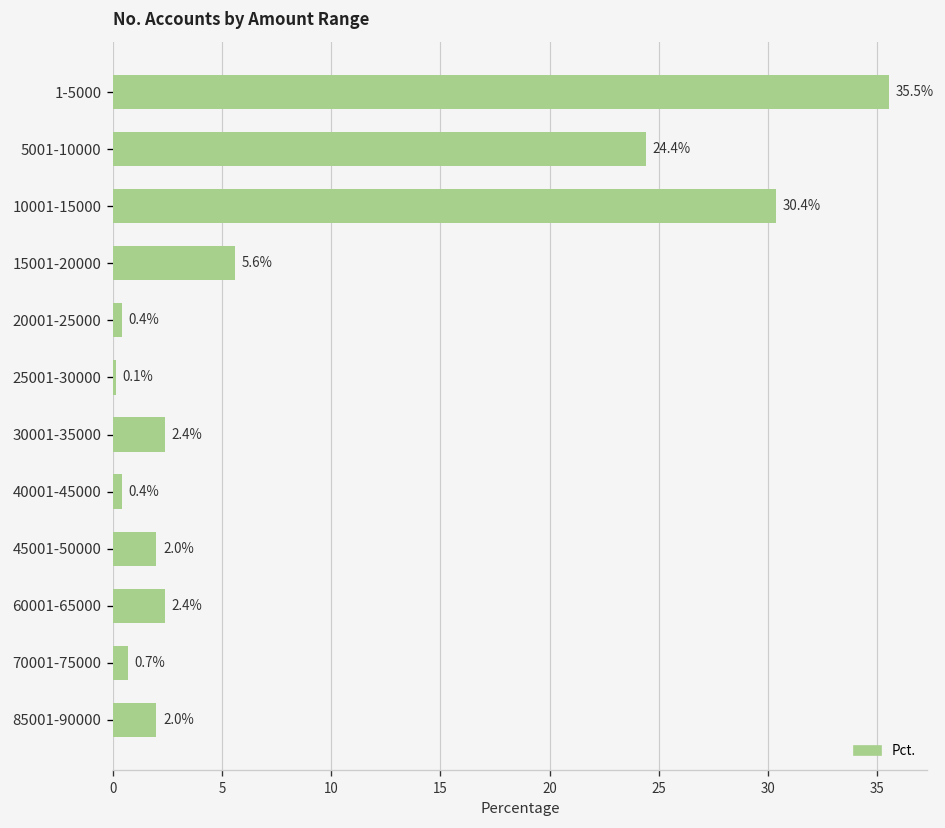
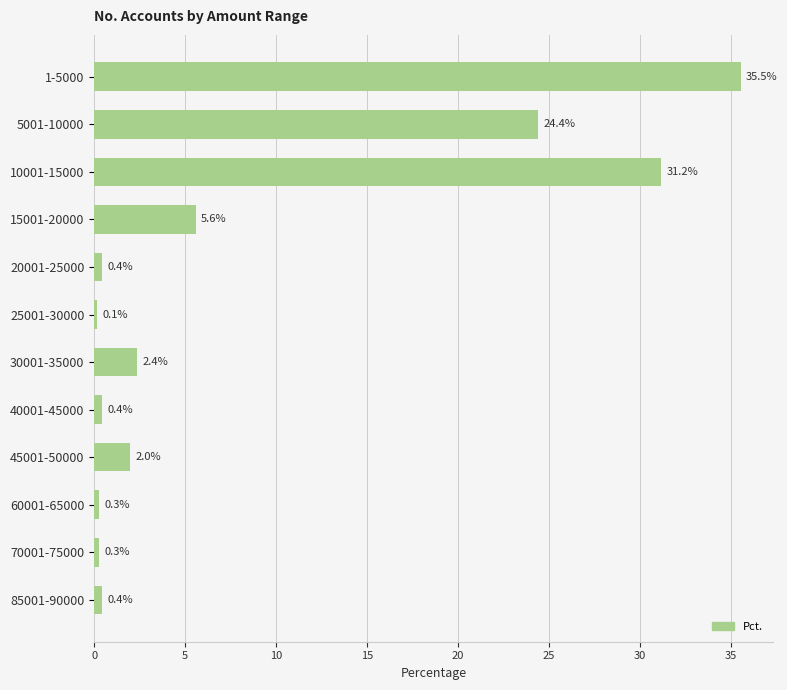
10001-15000: 30.4% -> 31.2%
60001-65000: 2.4% -> 0.3%
70001-75000: 0.7% -> 0.3%
85001-90000: 2.0% -> 0.4%
